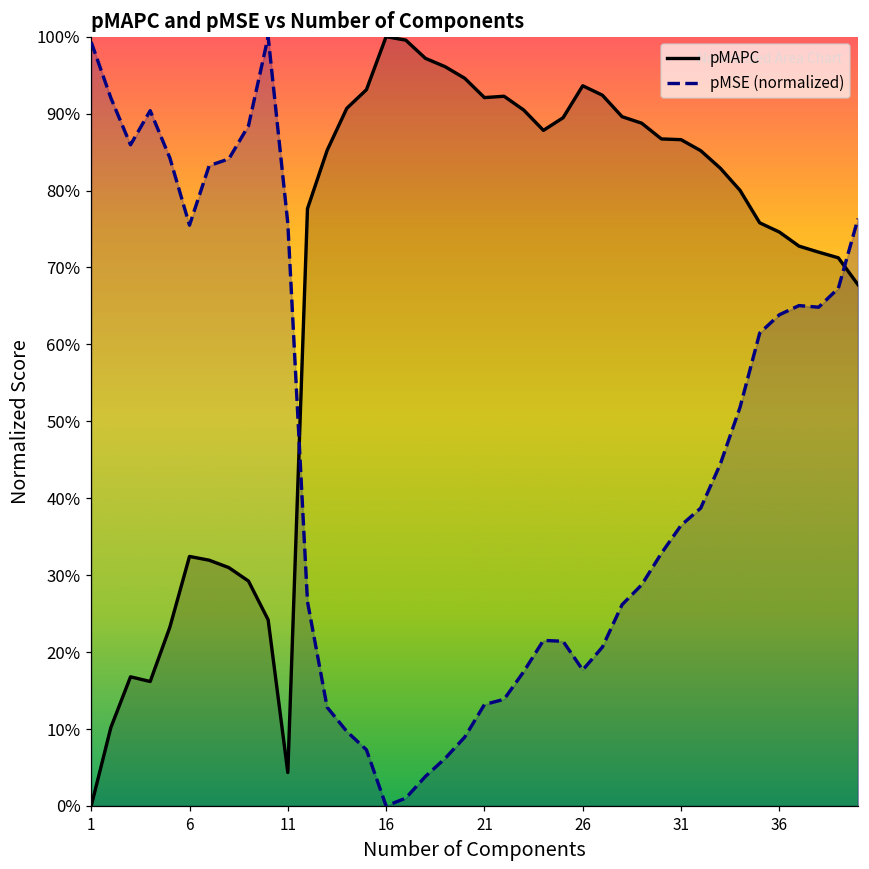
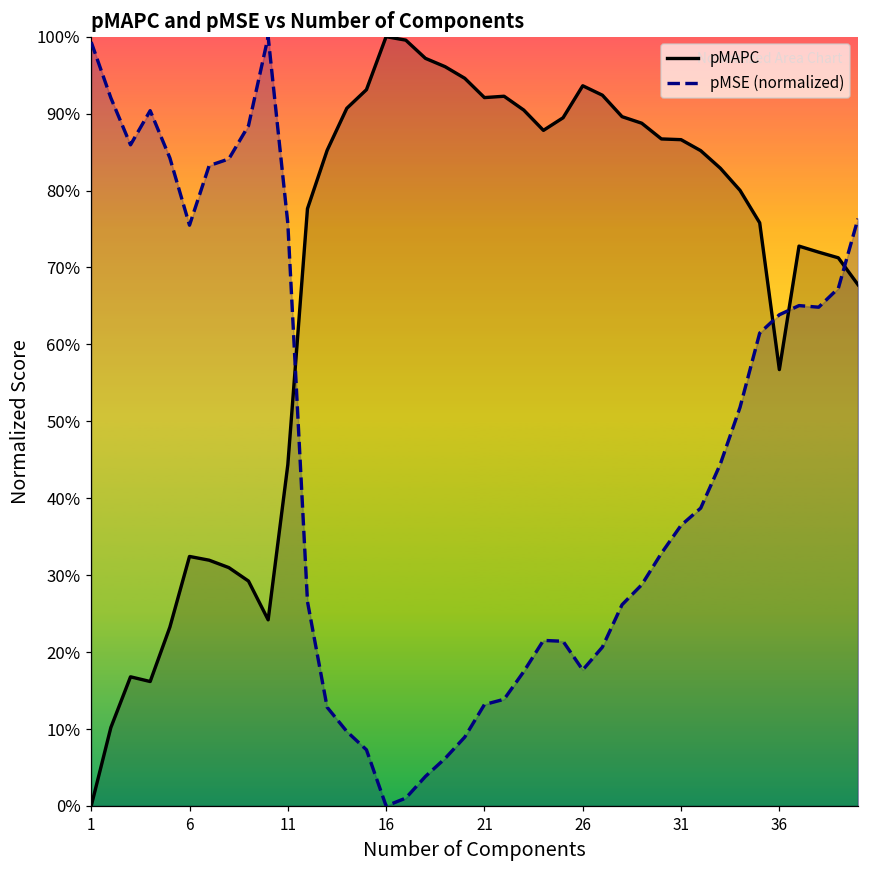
pMAPC, 11: 4% -> 44%
pMAPC, 36: 75% -> 57%
